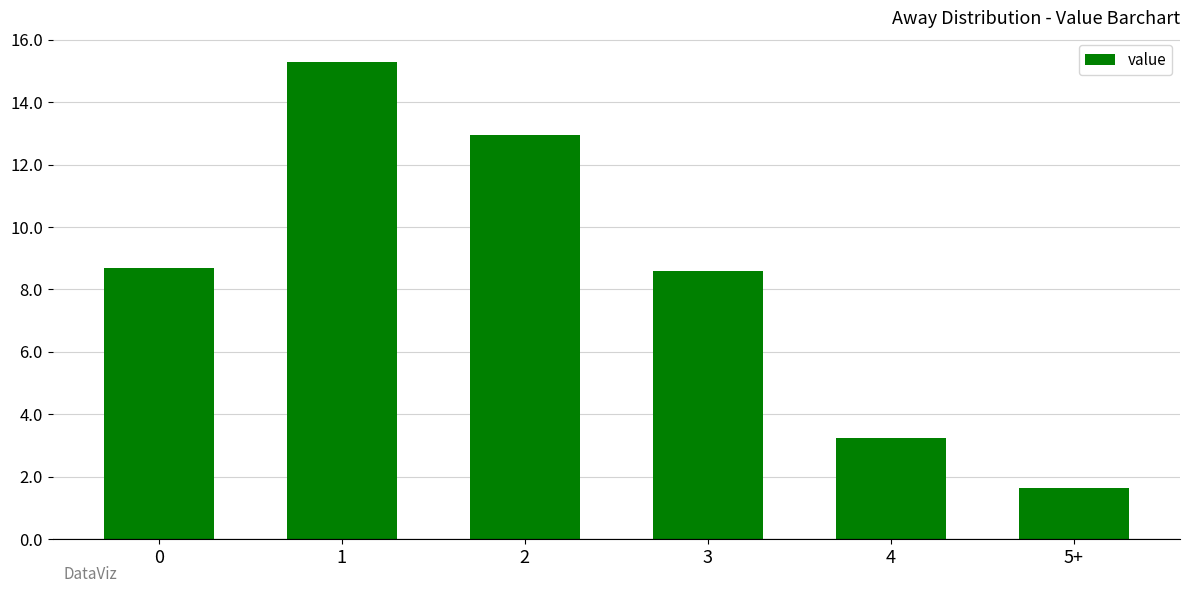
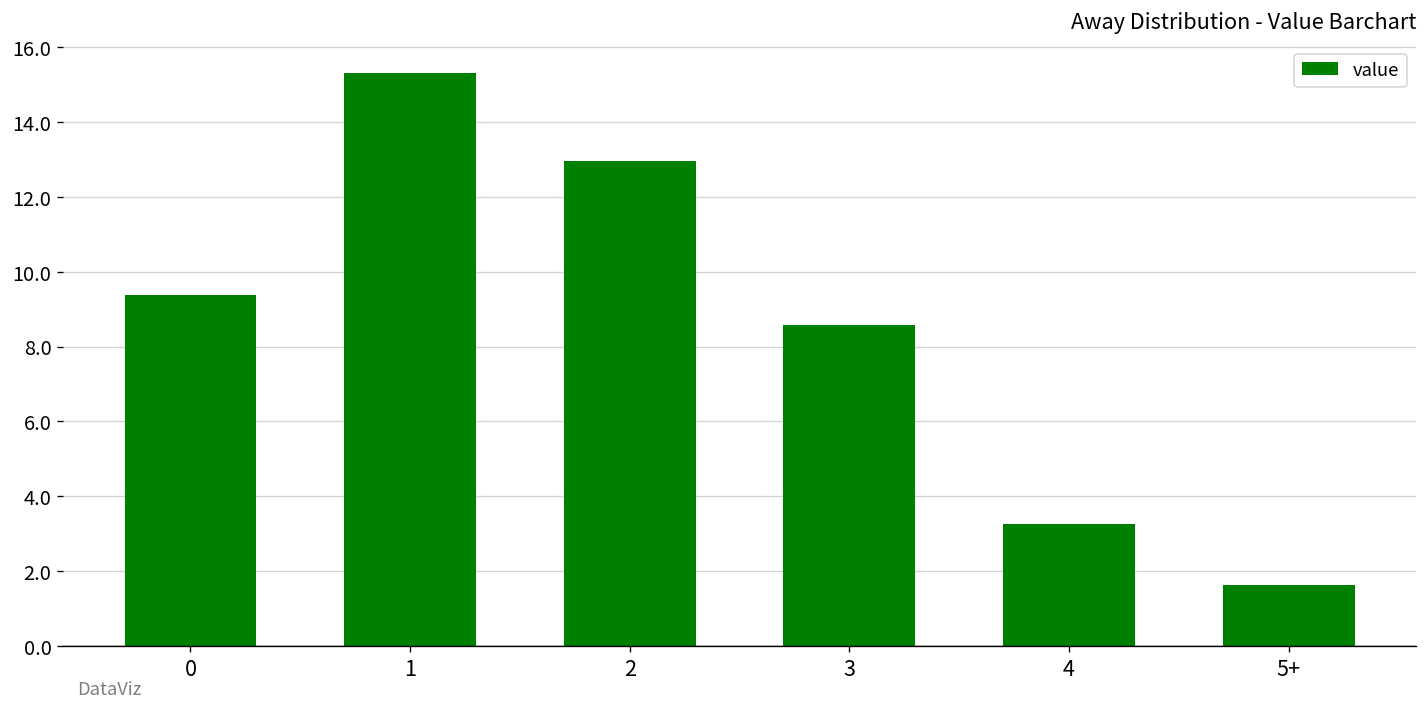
0: 8.7 -> 9.4
